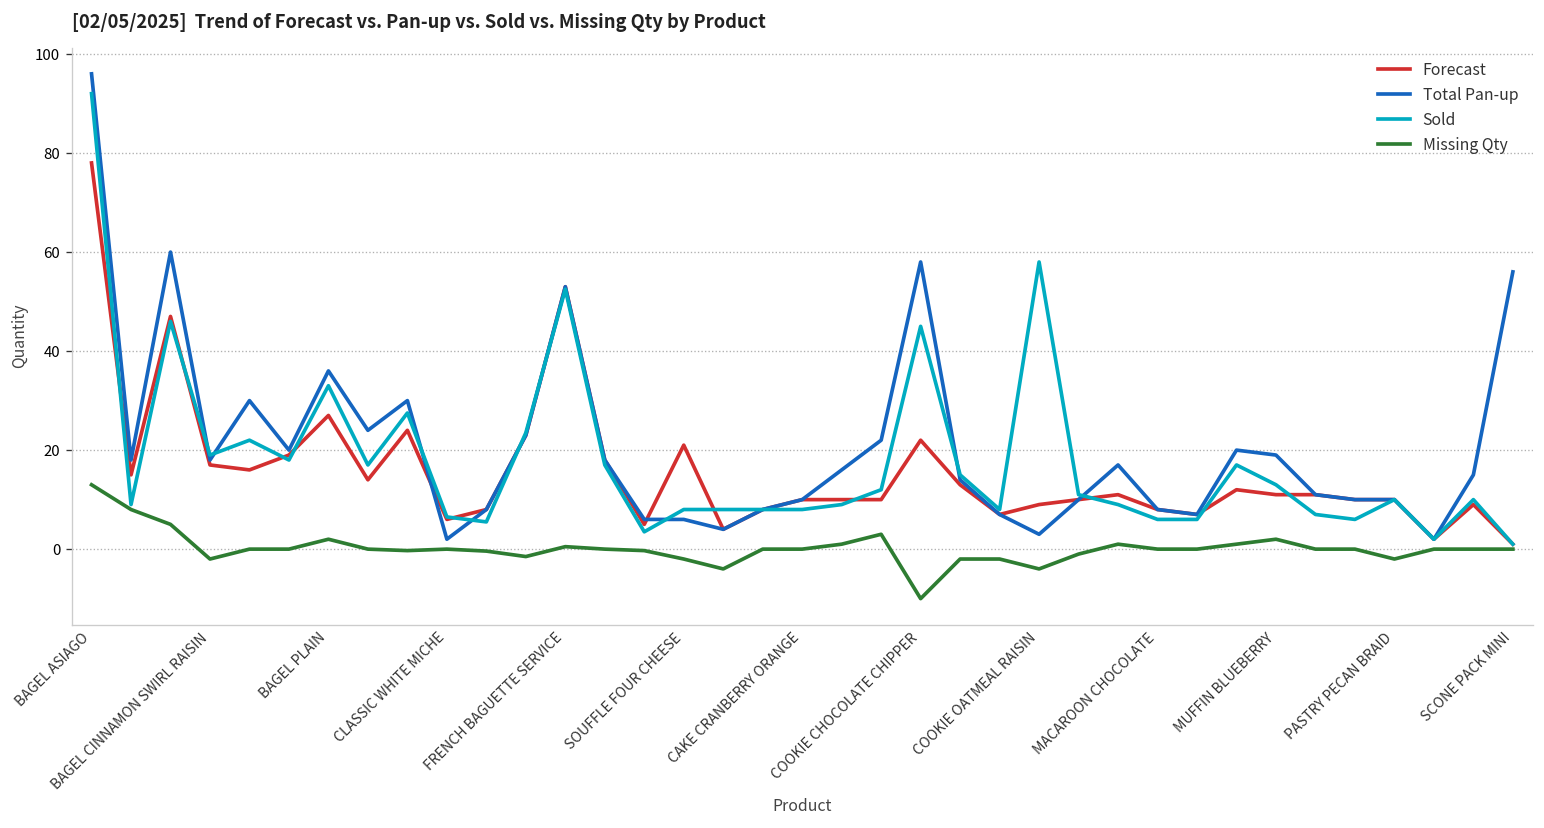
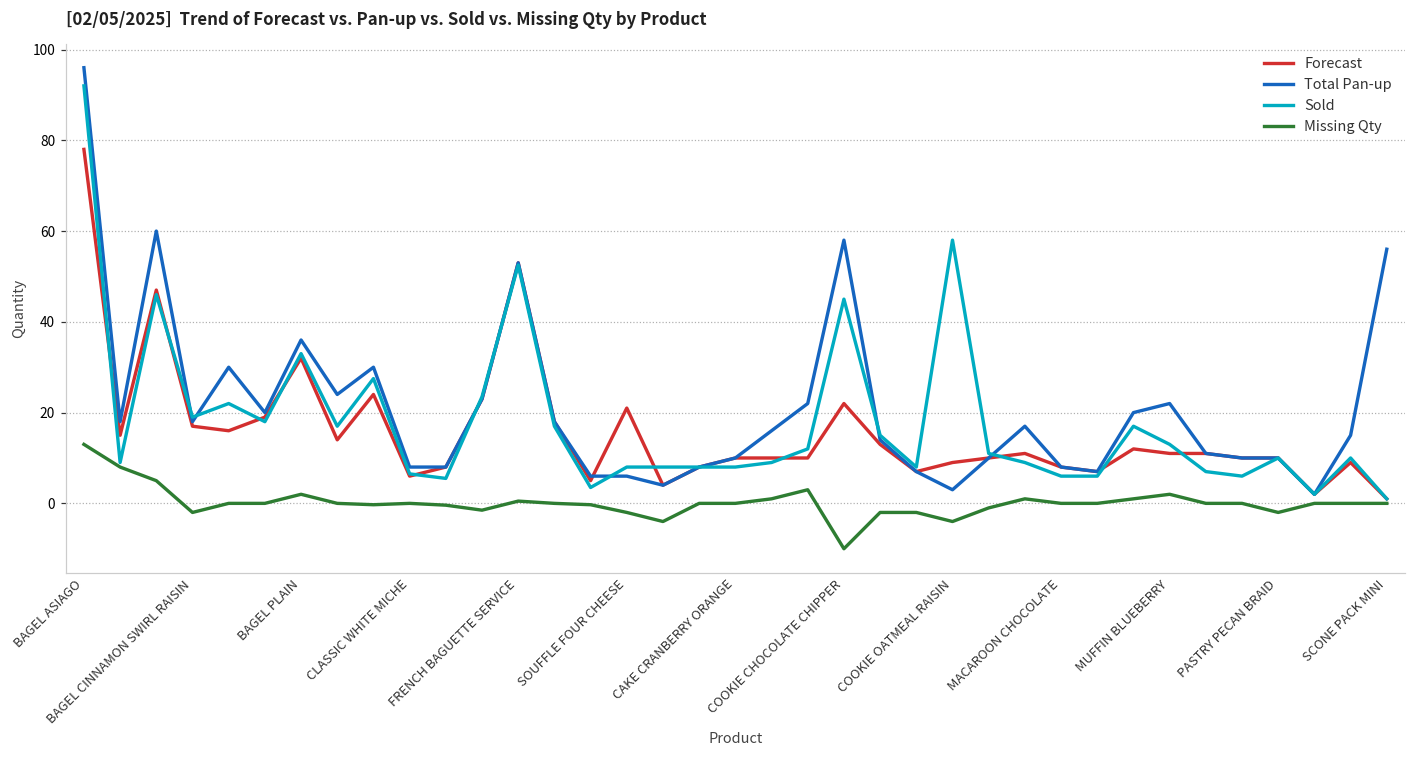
Forecast, BAGEL PLAIN: 27 -> 32
Total Pan-up, CLASSIC WHITE MICHE: 2 -> 8
Total Pan-up, MUFFIN BLUEBERRY: 19 -> 22
